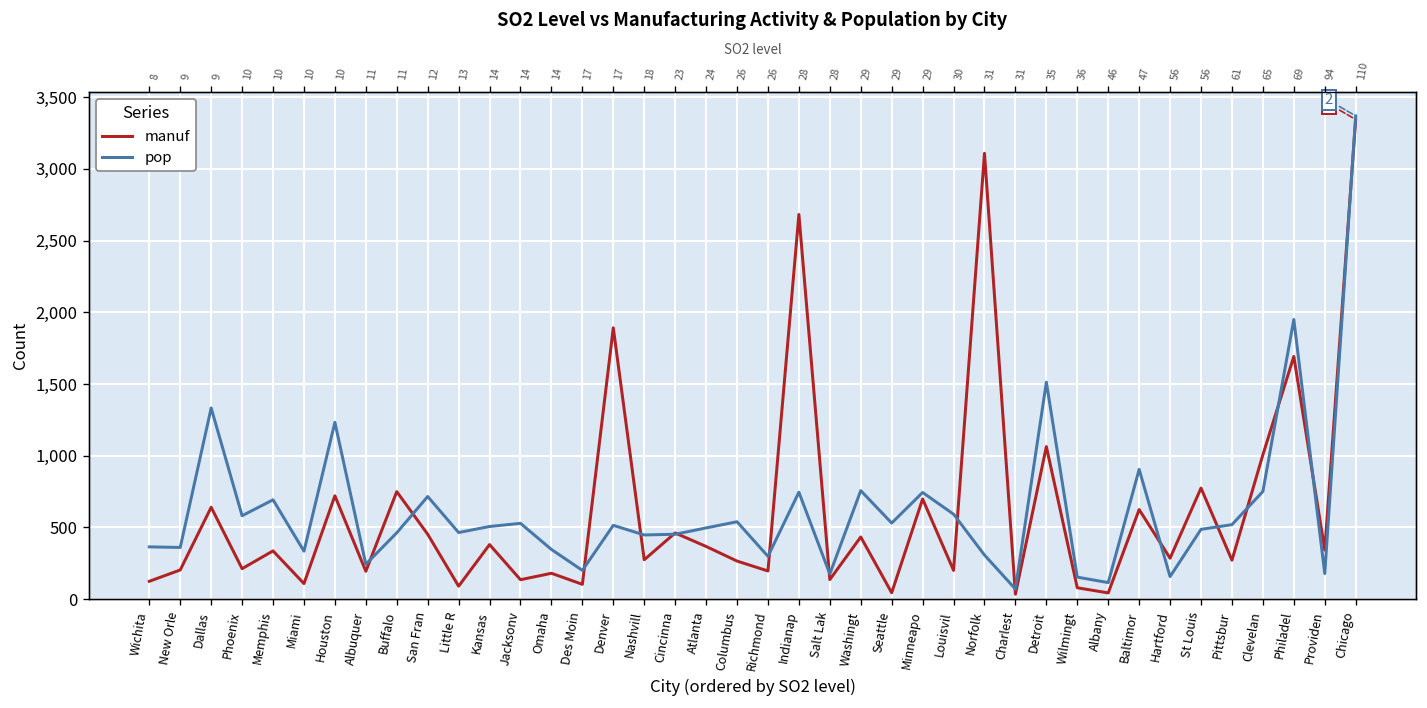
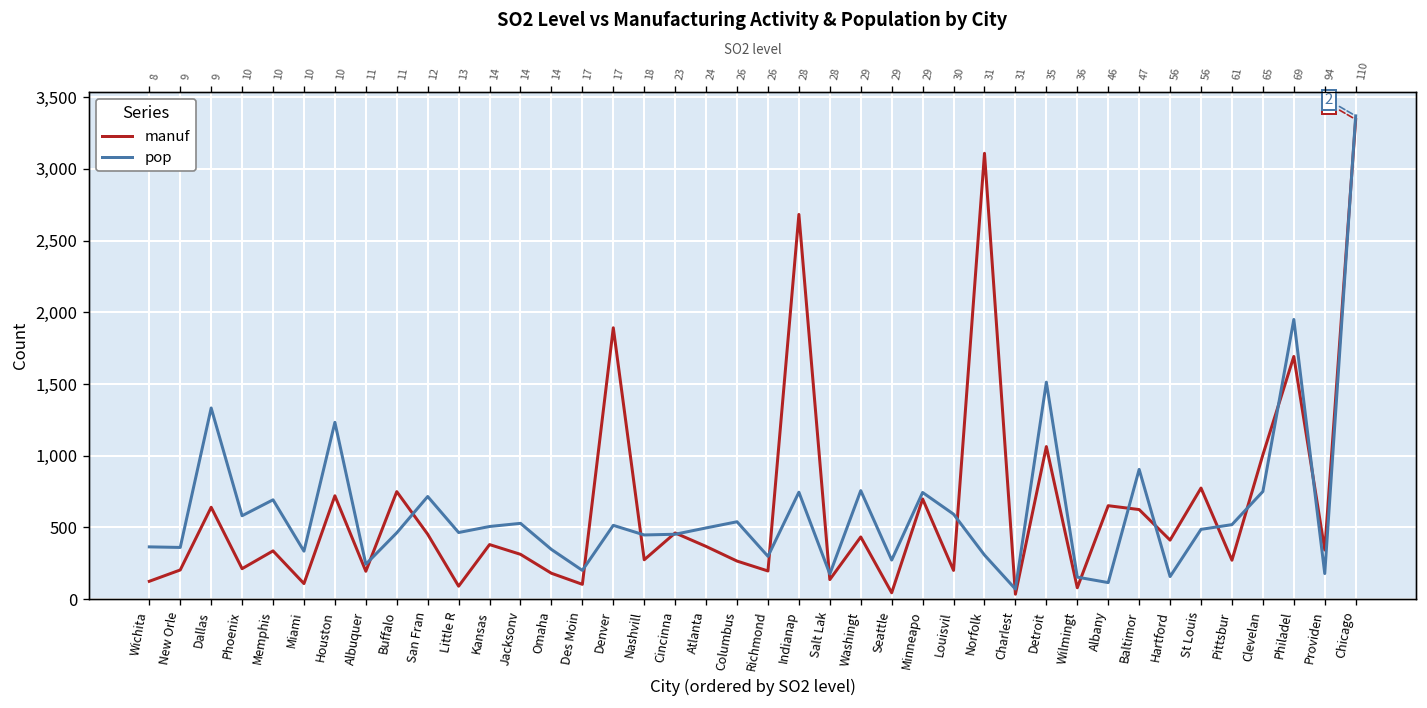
manuf, Jacksonv: 140 -> 310
pop, Seattle: 530 -> 270
manuf, Albany: 40 -> 650
manuf, Hartford: 290 -> 410
